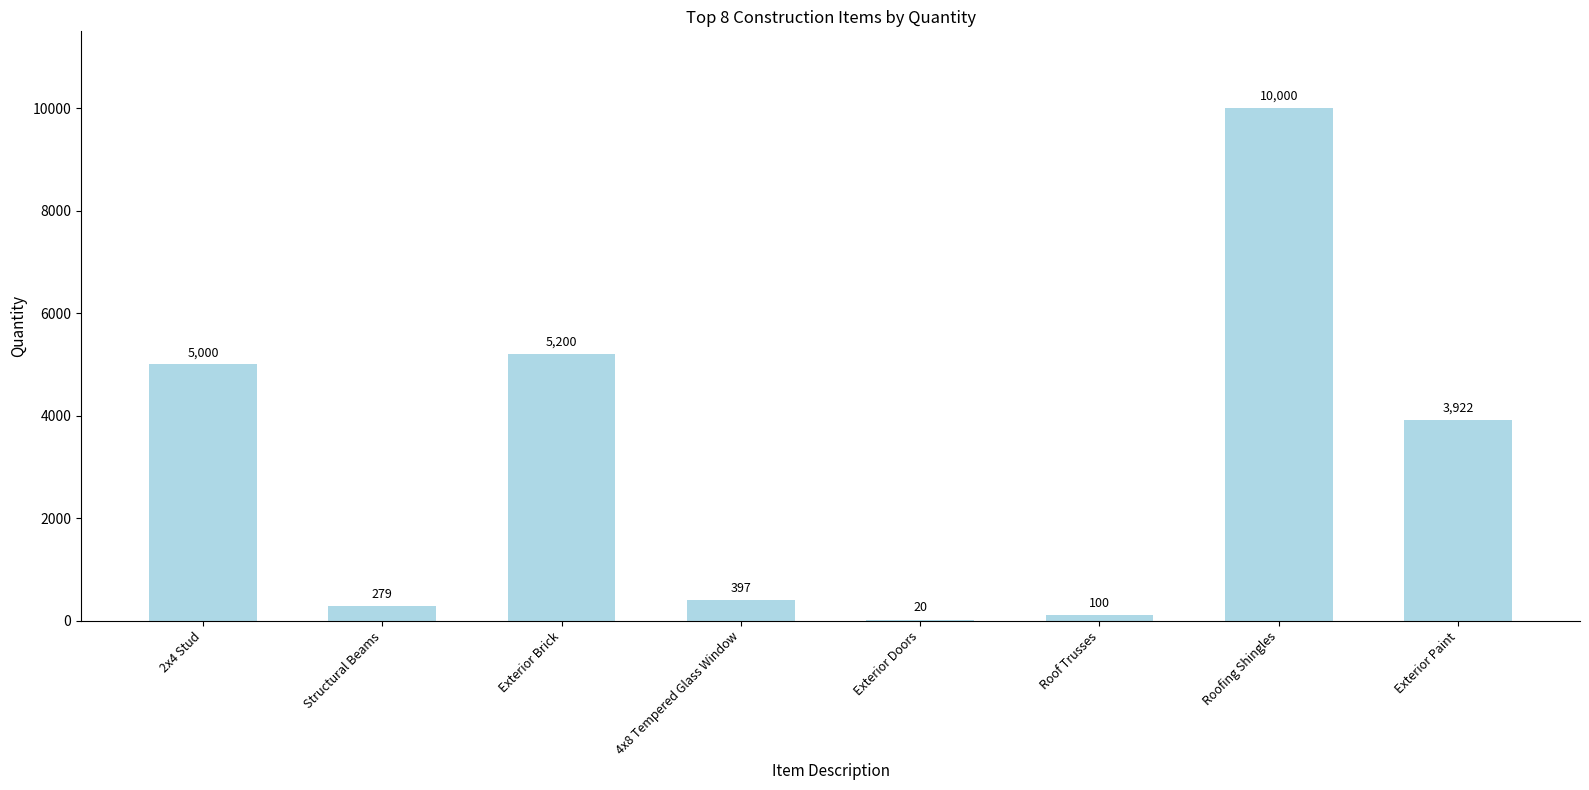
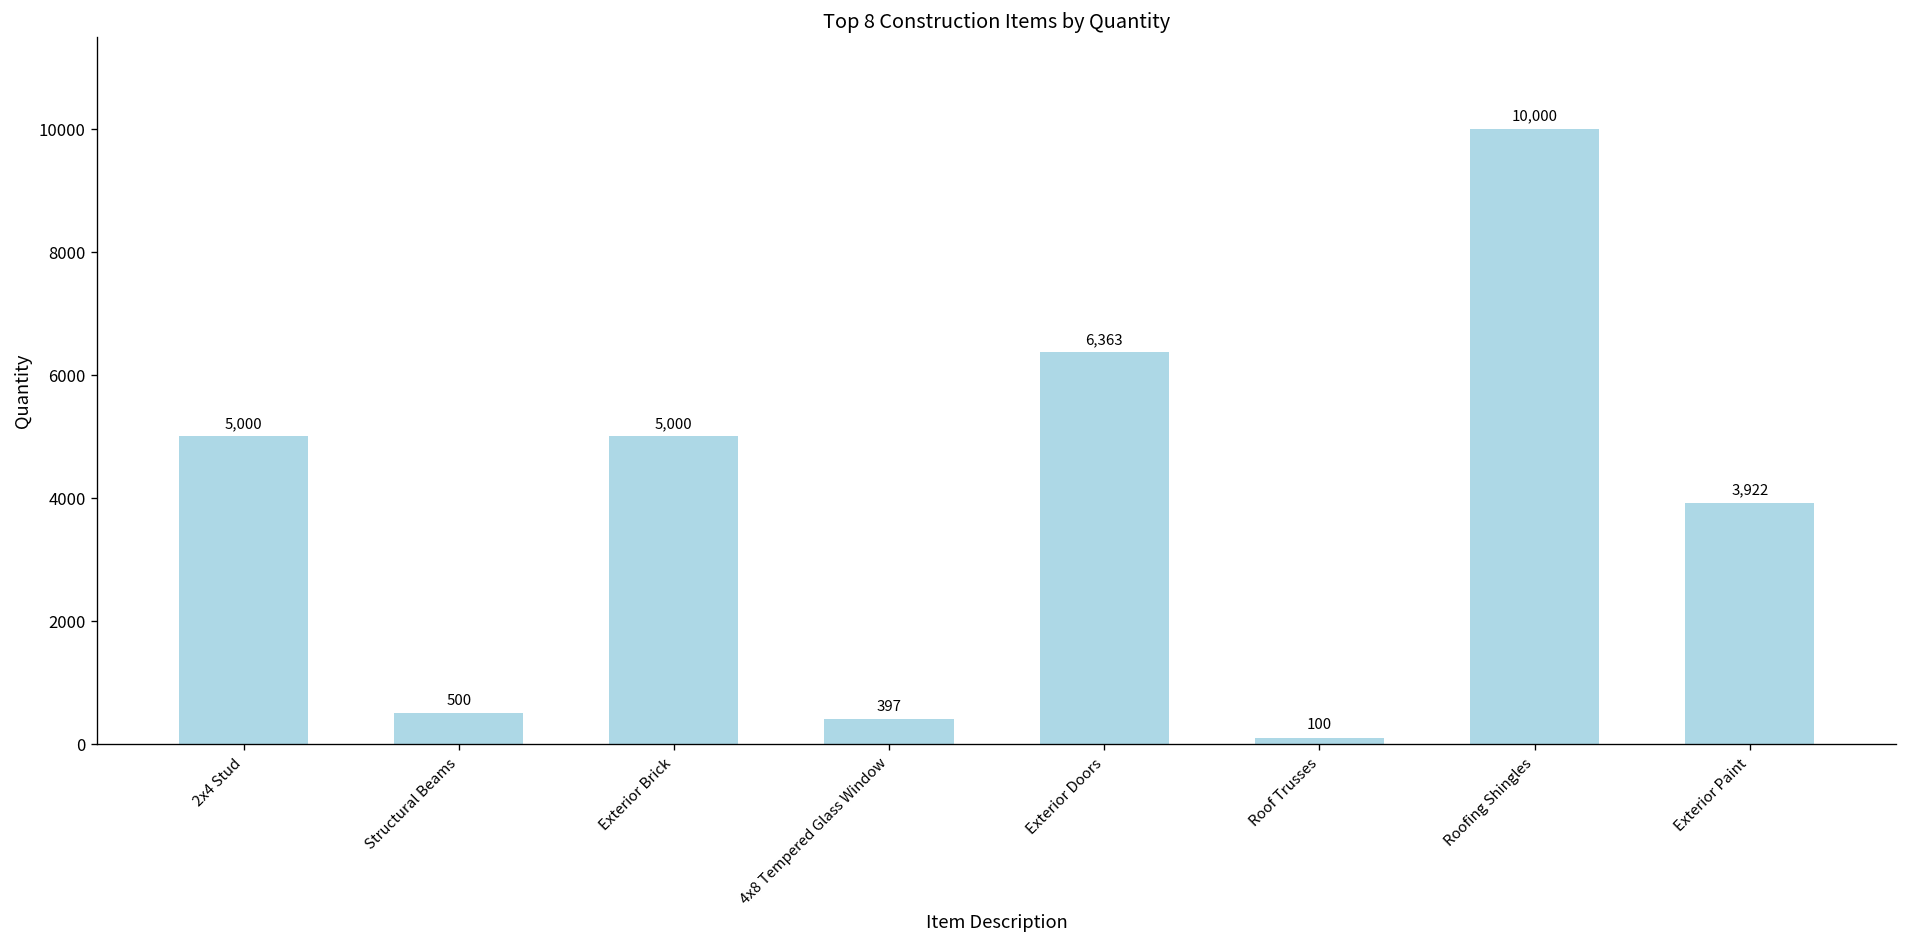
Structural Beams: 279 -> 500
Exterior Brick: 5,200 -> 5,000
Exterior Doors: 20 -> 6,363
